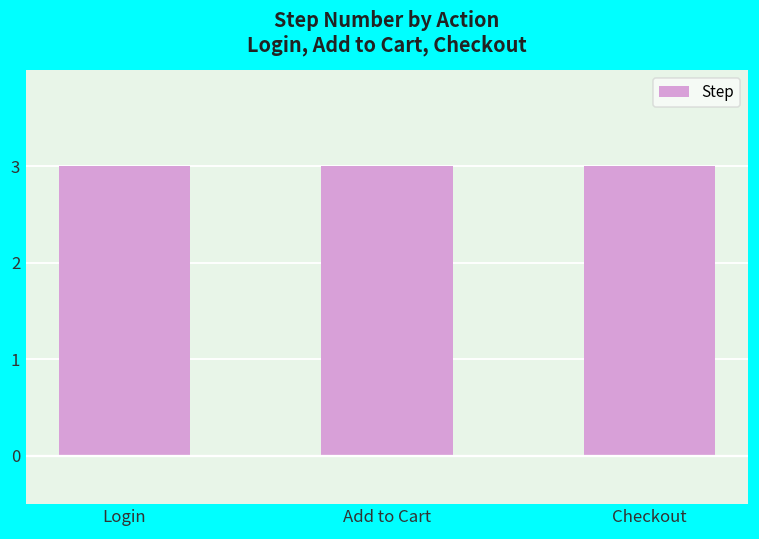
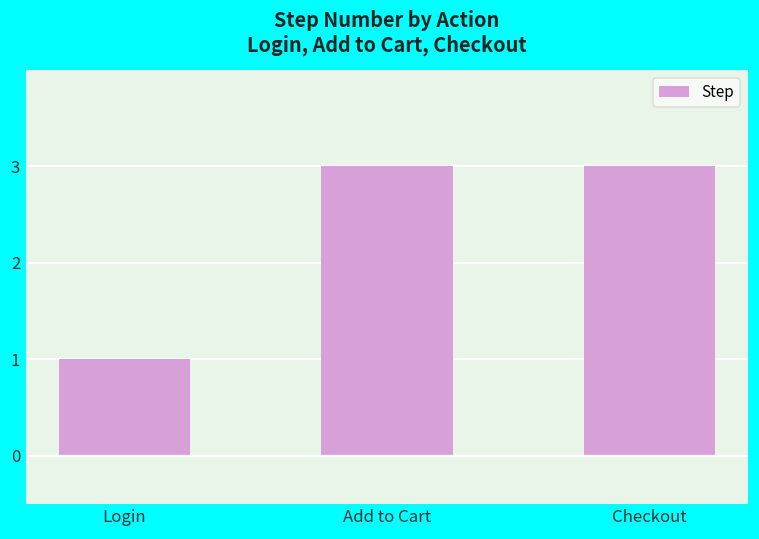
Login: 3 -> 1
